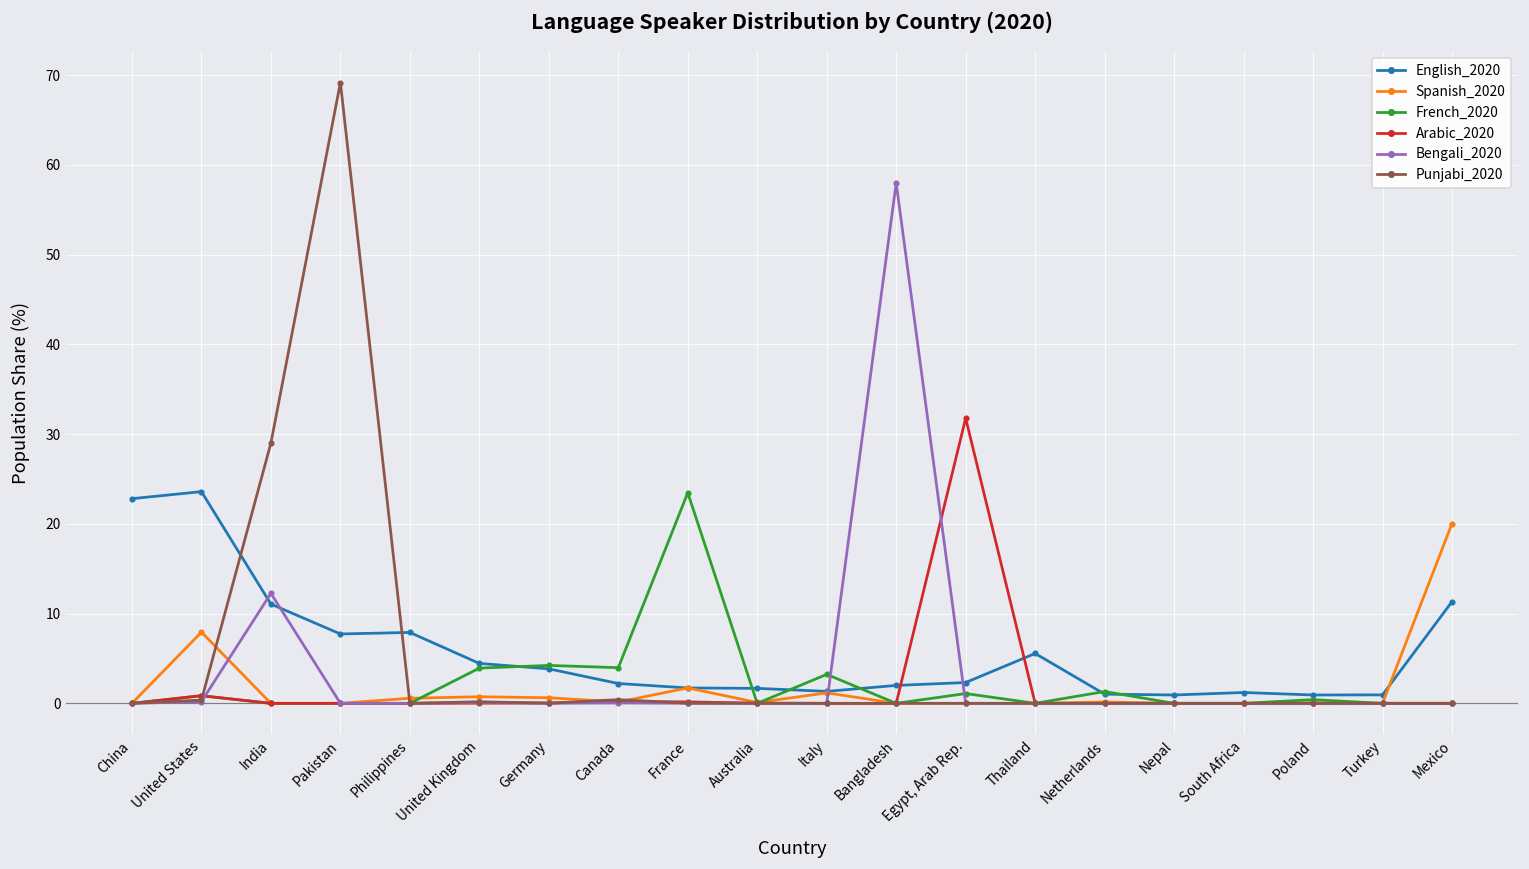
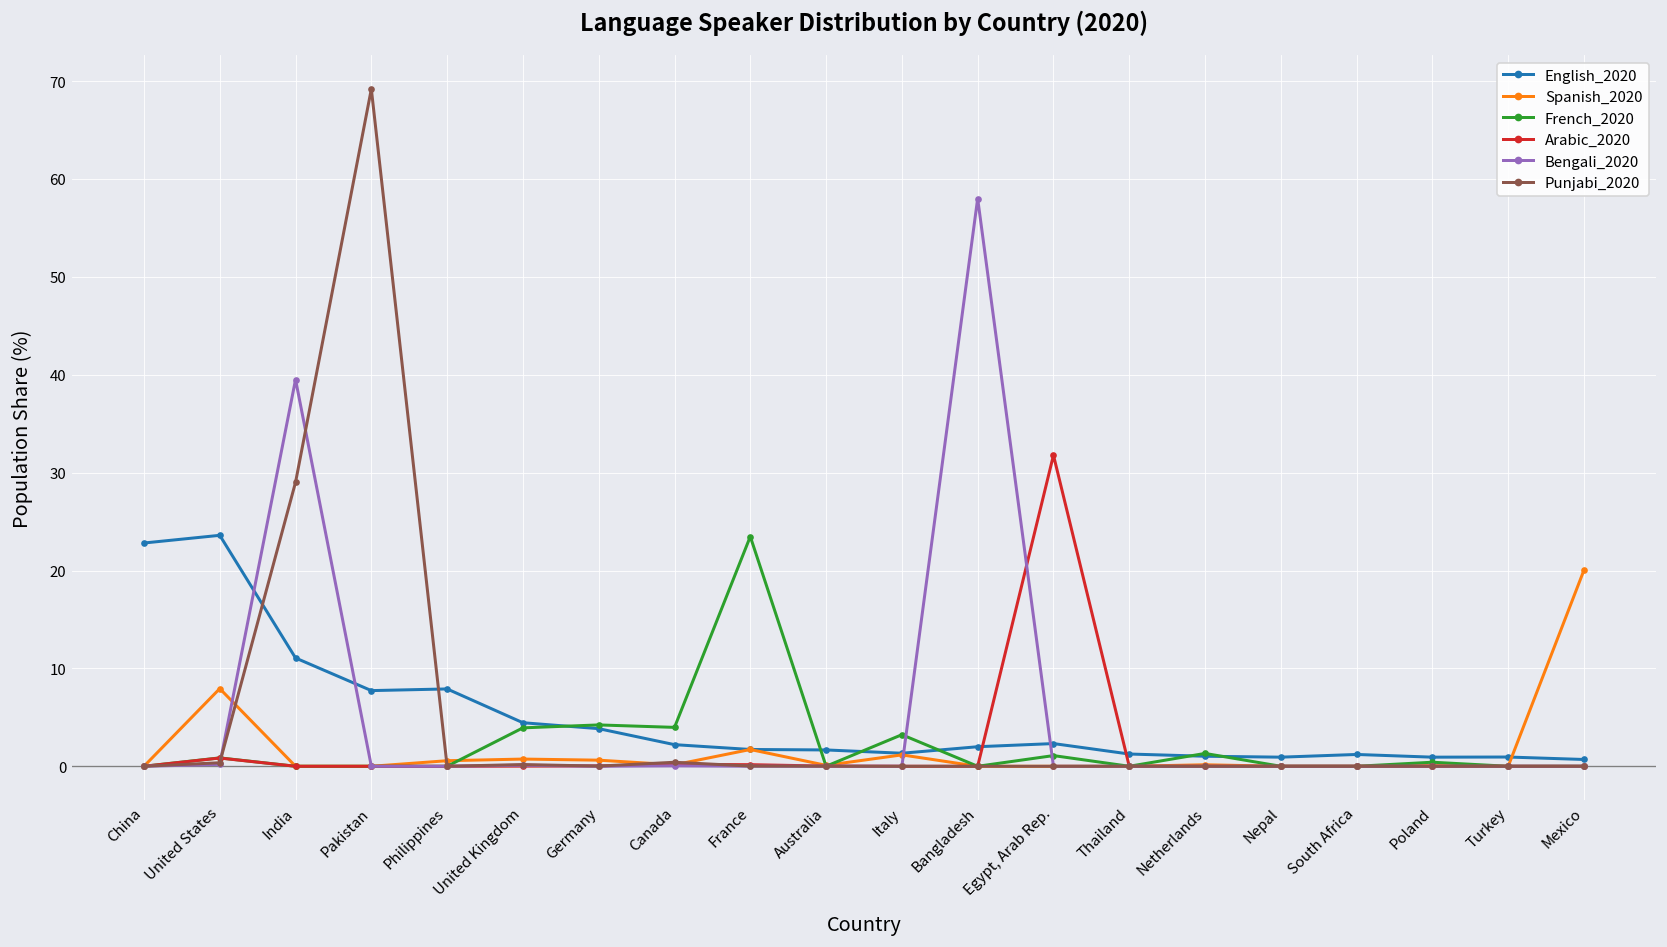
Bengali_2020, India: 12 -> 40
English_2020, Thailand: 6 -> 1
English_2020, Mexico: 11 -> 1
